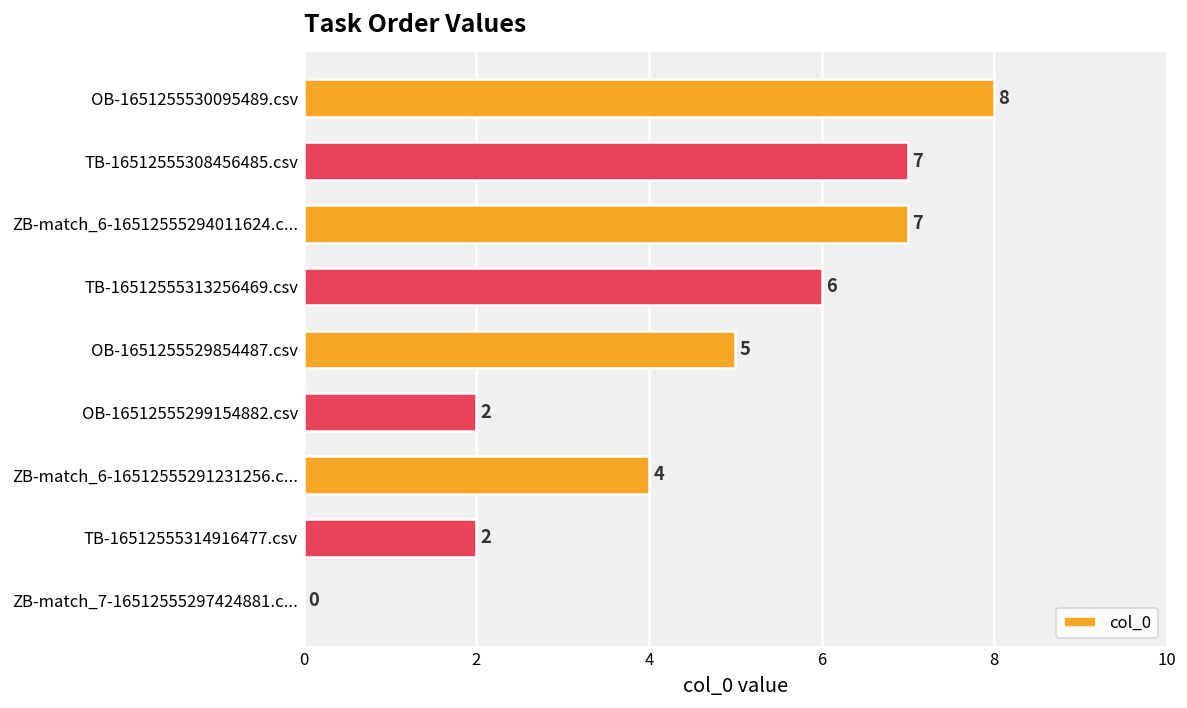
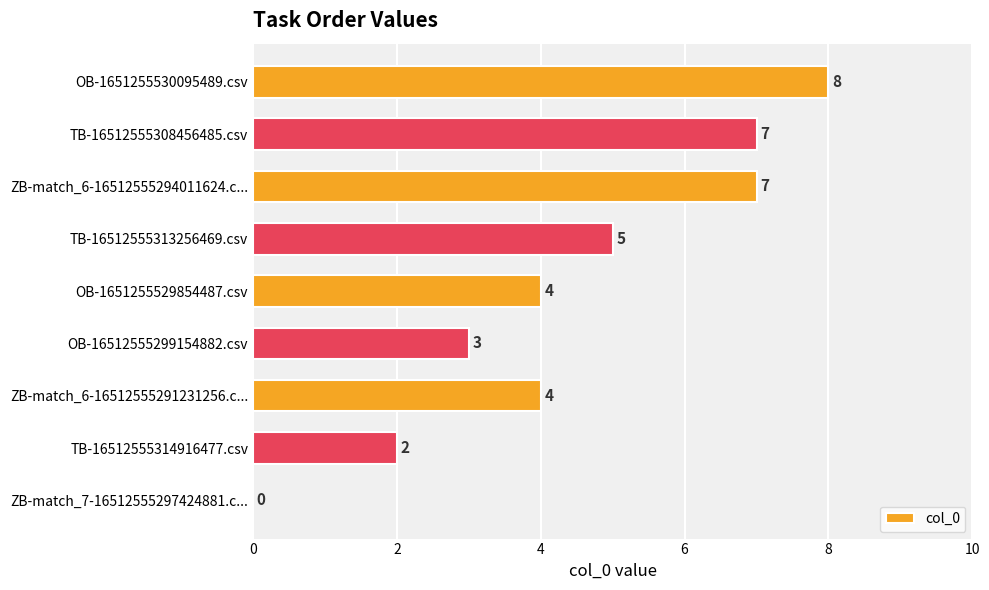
TB-16512555313256469.csv: 6 -> 5
OB-1651255529854487.csv: 5 -> 4
OB-16512555299154882.csv: 2 -> 3
